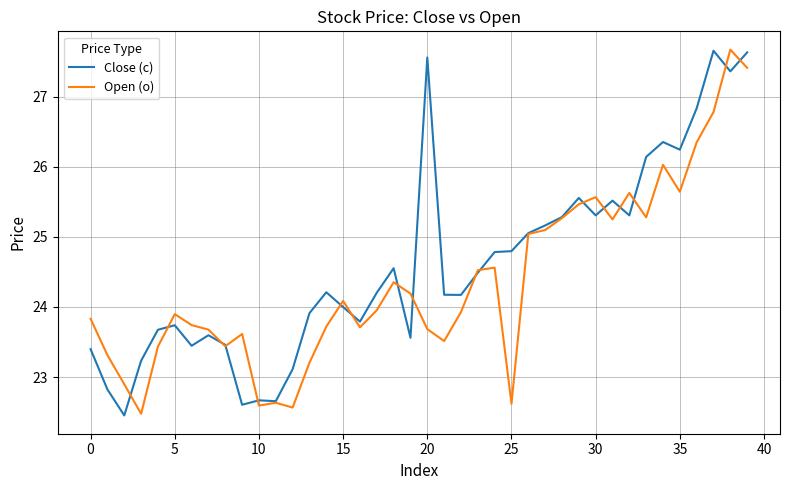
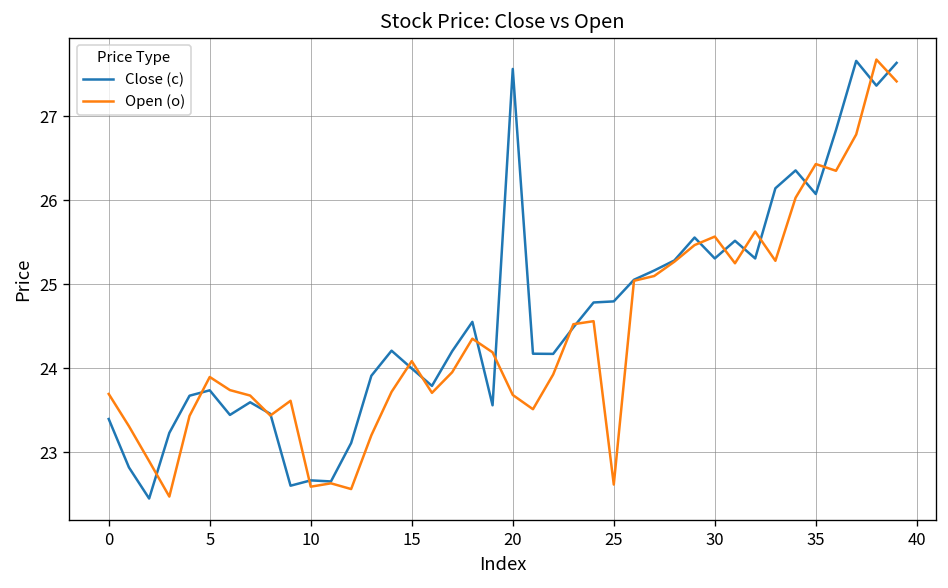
Open (o), 0: 23.8 -> 23.7
Close (c), 35: 26.2 -> 26.1
Open (o), 35: 25.6 -> 26.4
